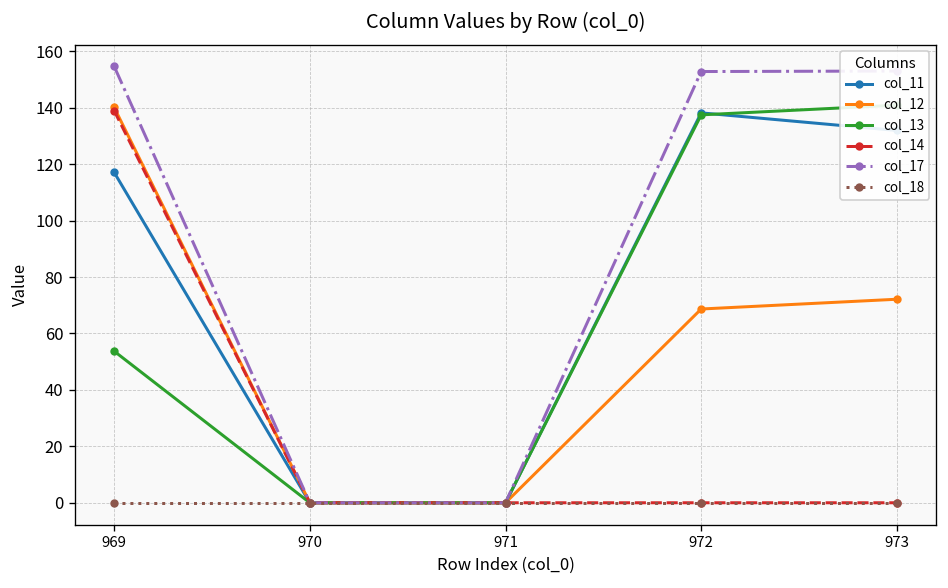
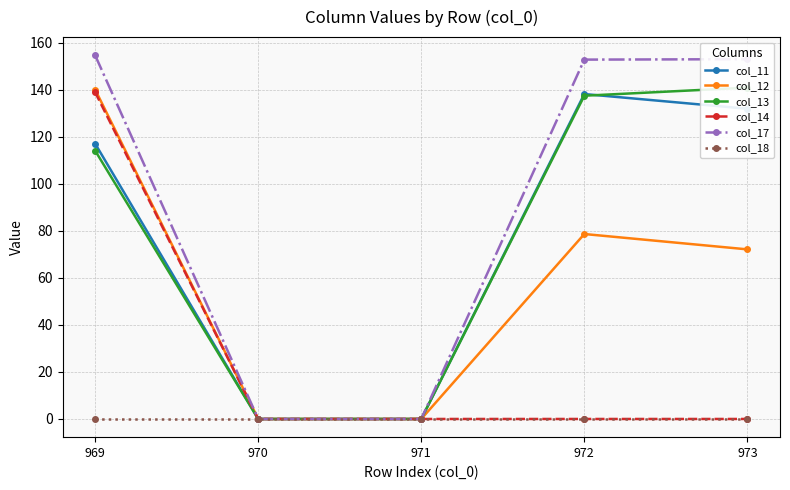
col_13, 969: 54 -> 114
col_12, 972: 69 -> 79
